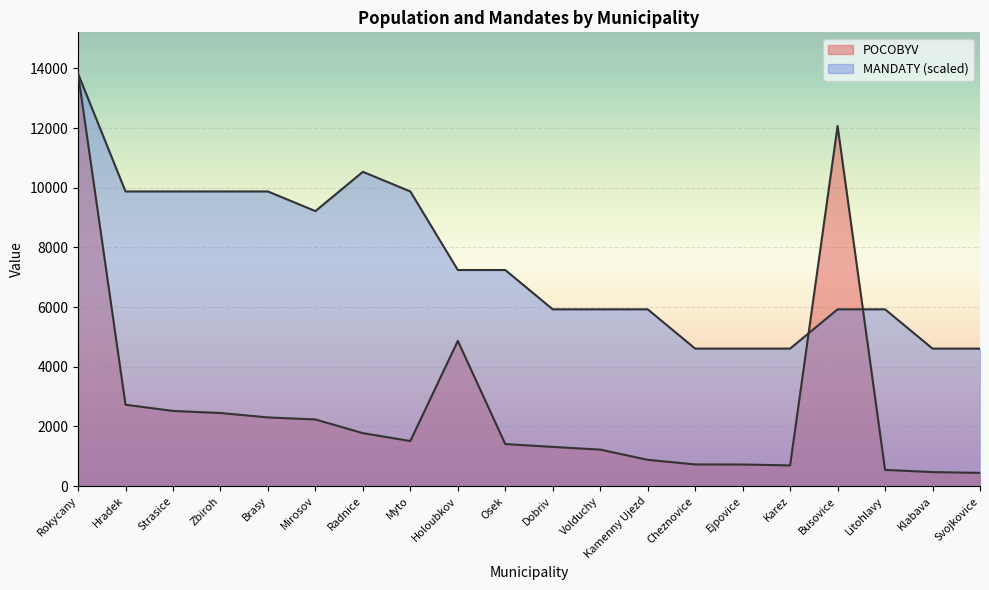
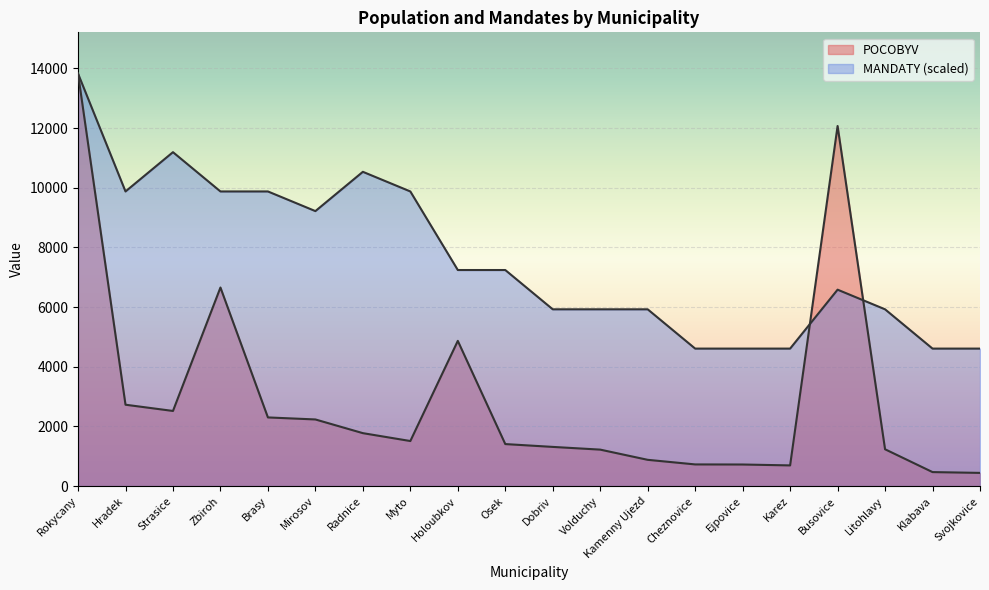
MANDATY (scaled), Strasice: 9900 -> 11200
POCOBYV, Zbiroh: 2500 -> 6700
MANDATY (scaled), Busovice: 5900 -> 6600
POCOBYV, Litohlavy: 500 -> 1200
